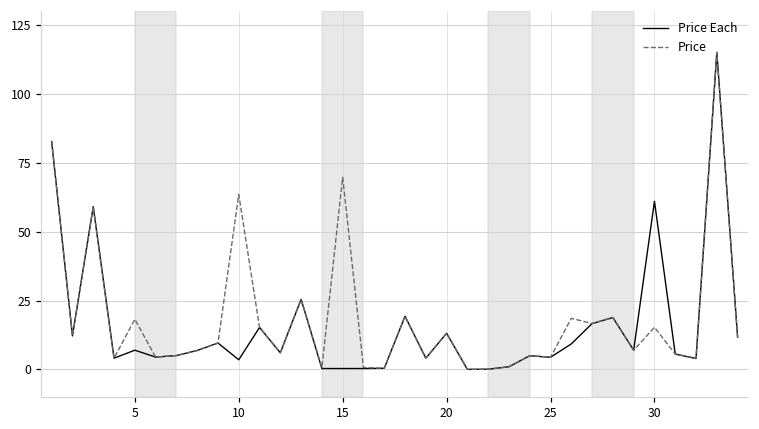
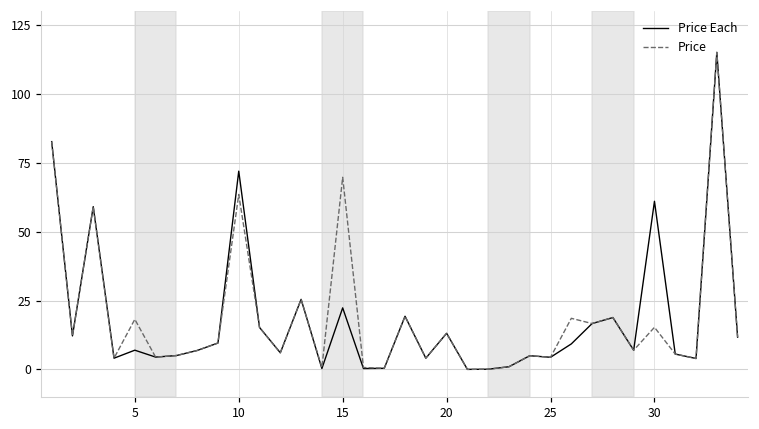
Price Each, 10: 4 -> 72
Price Each, 15: 0 -> 22
